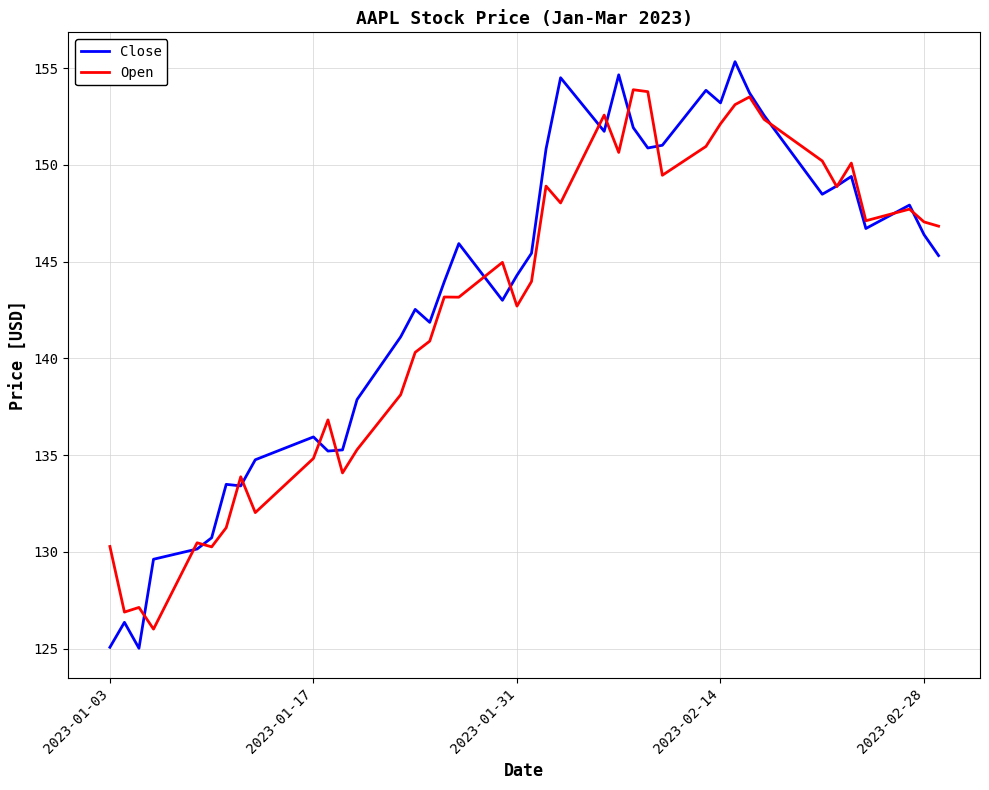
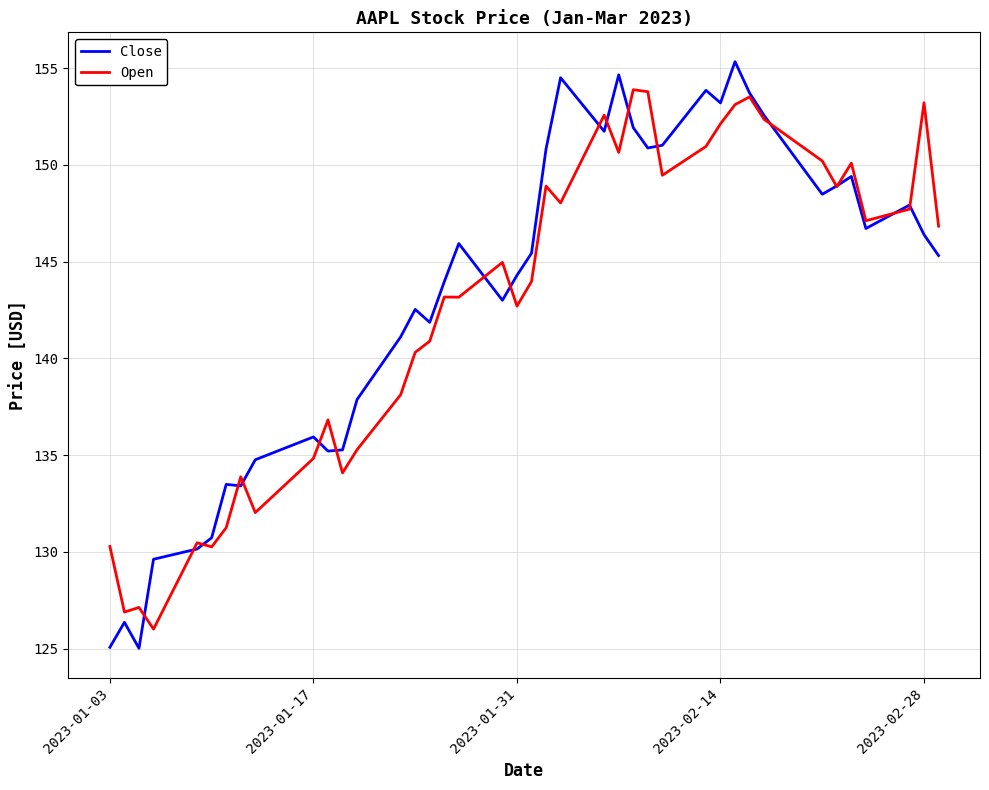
Open, 2023-02-28: 147.1 -> 153.2
